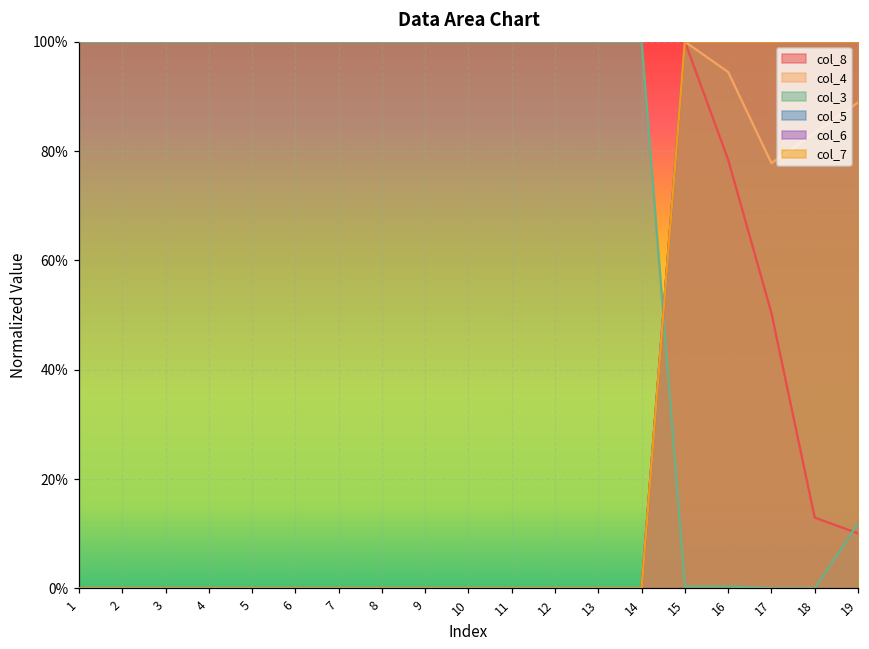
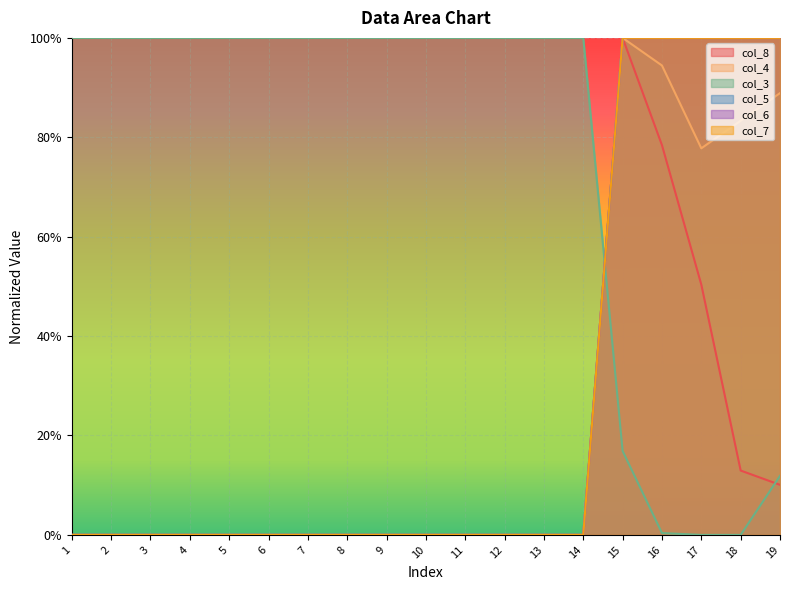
col_3, 15: 0% -> 17%
